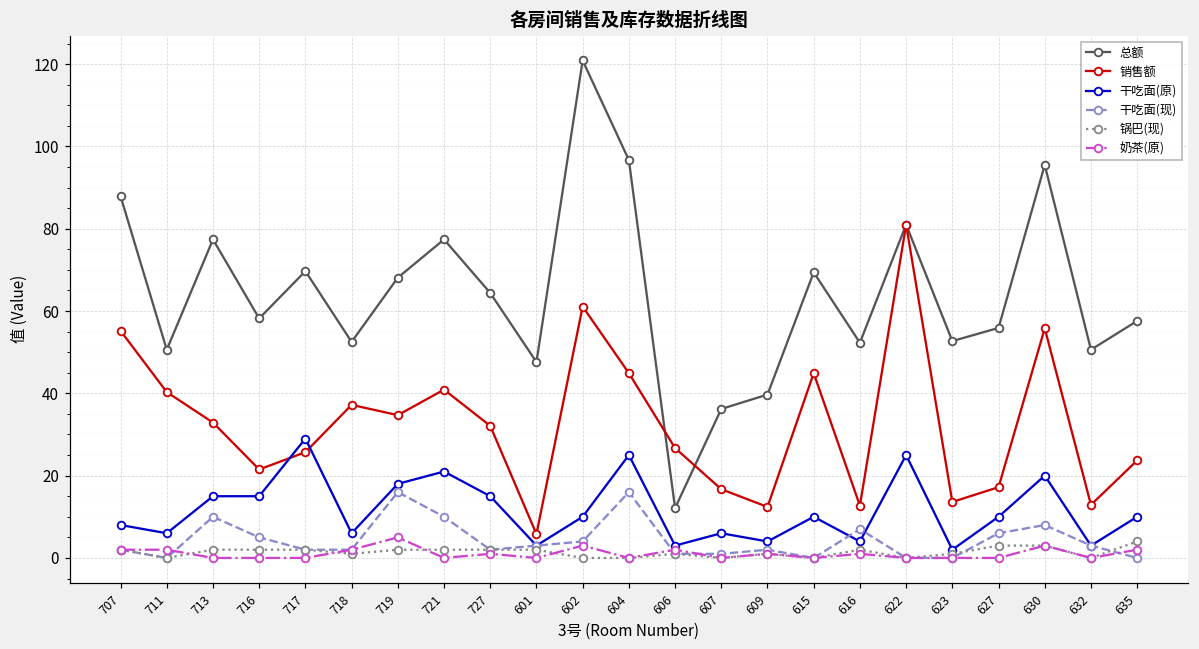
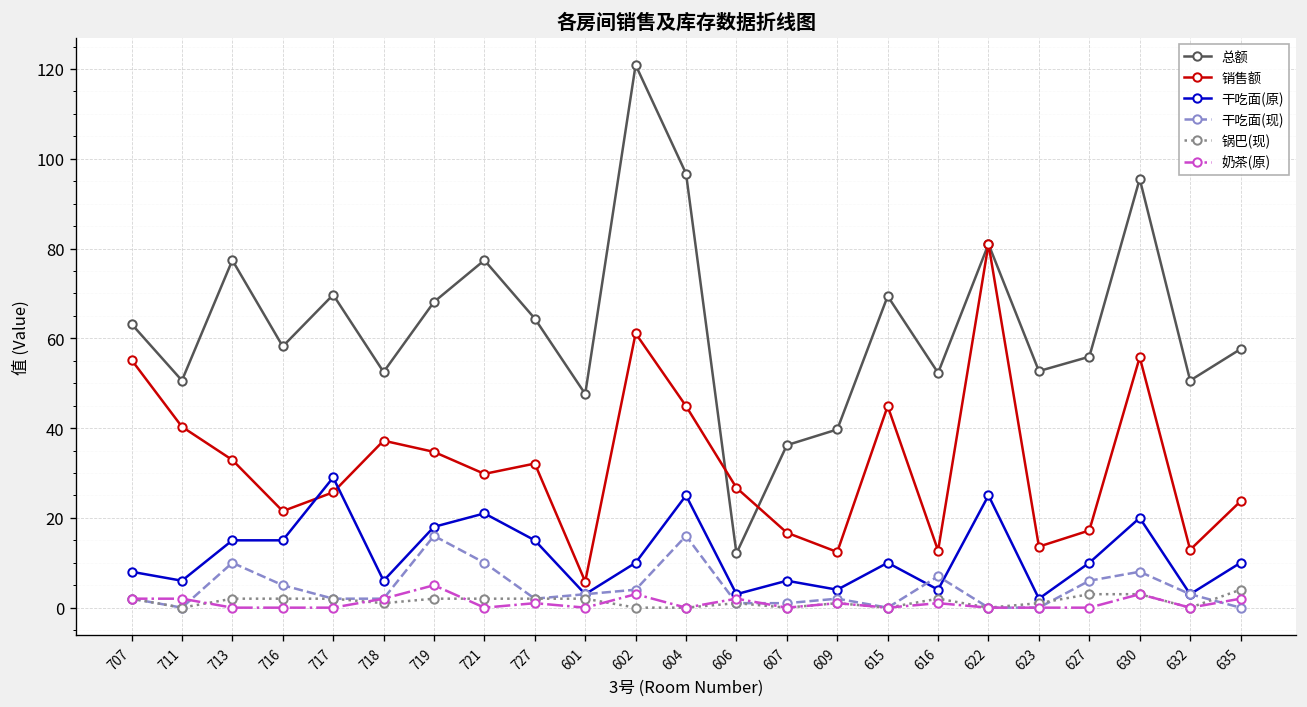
总额, 707: 88 -> 63
销售额, 721: 41 -> 30
